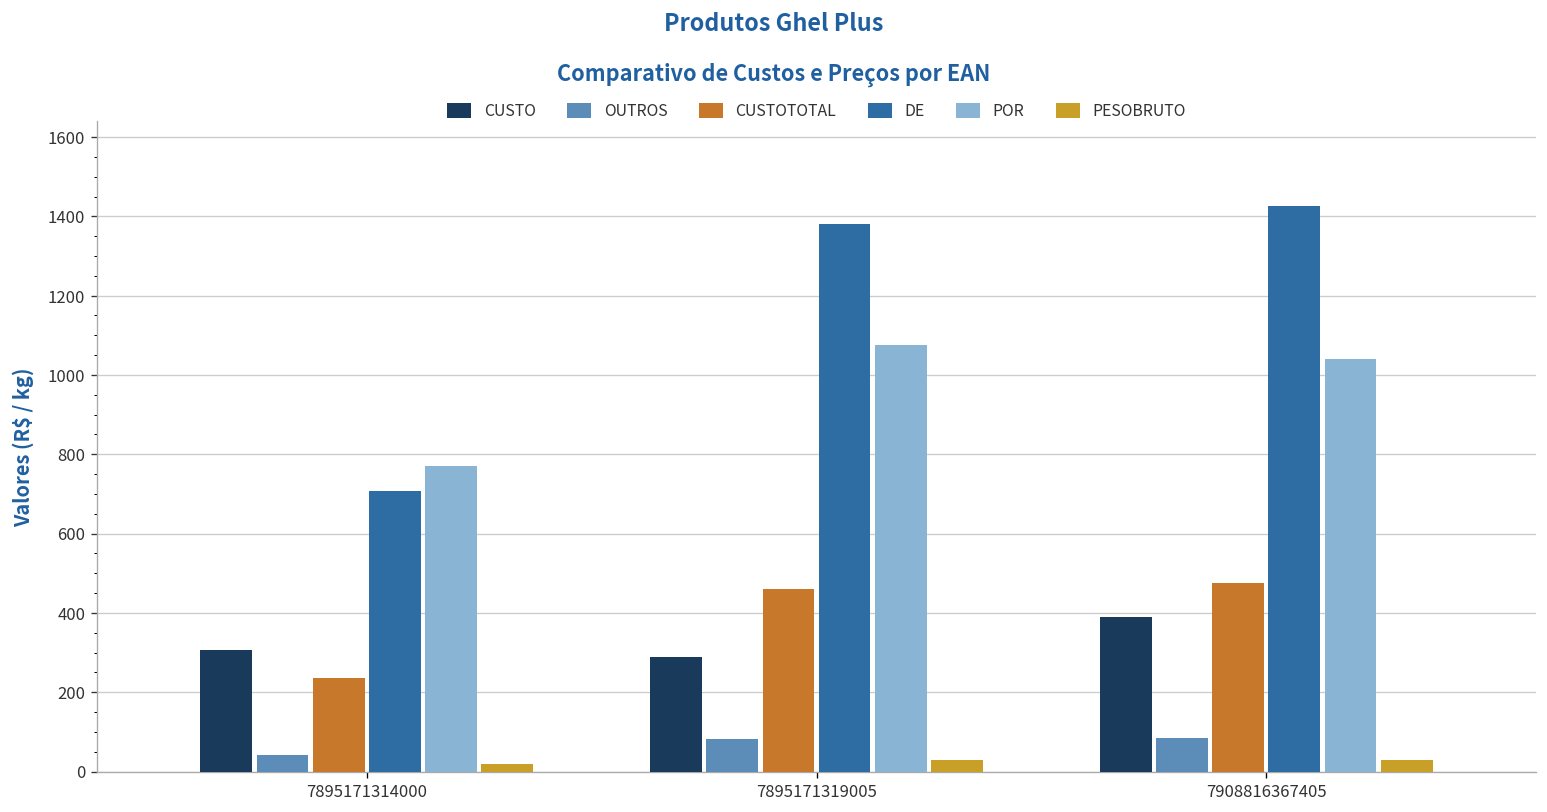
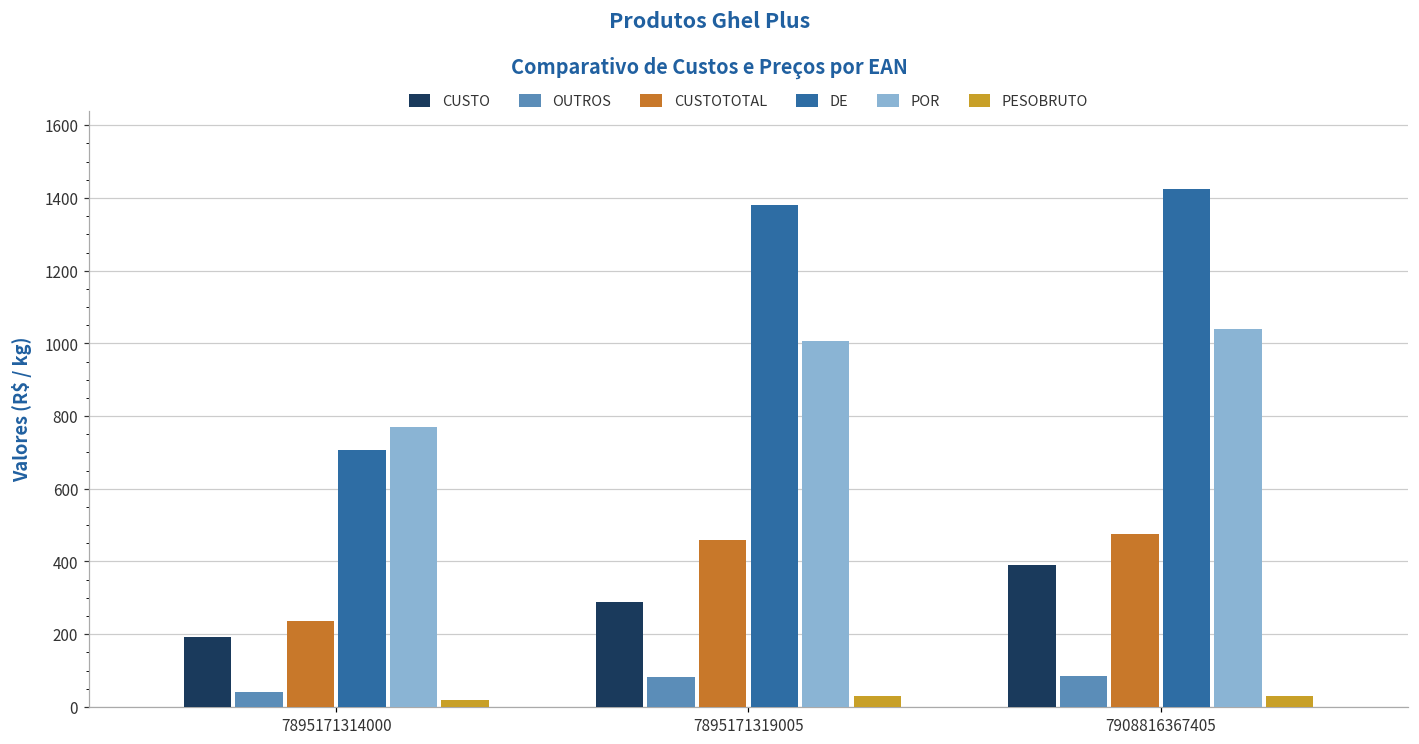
CUSTO, 7895171314000: 310 -> 190
POR, 7895171319005: 1080 -> 1010
